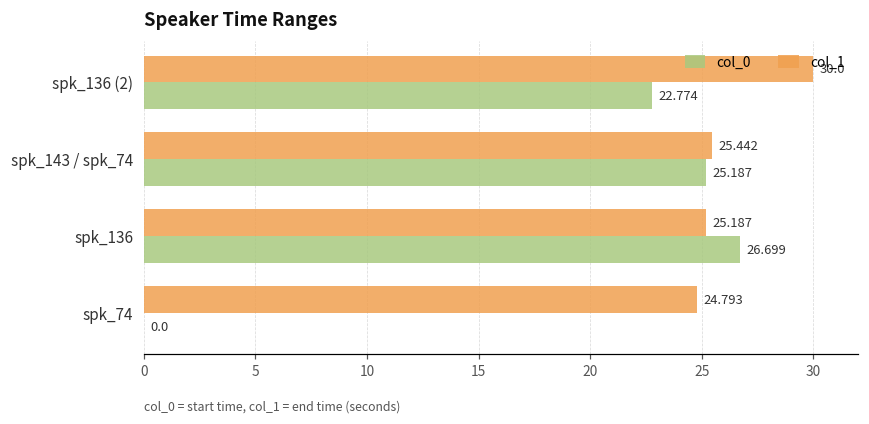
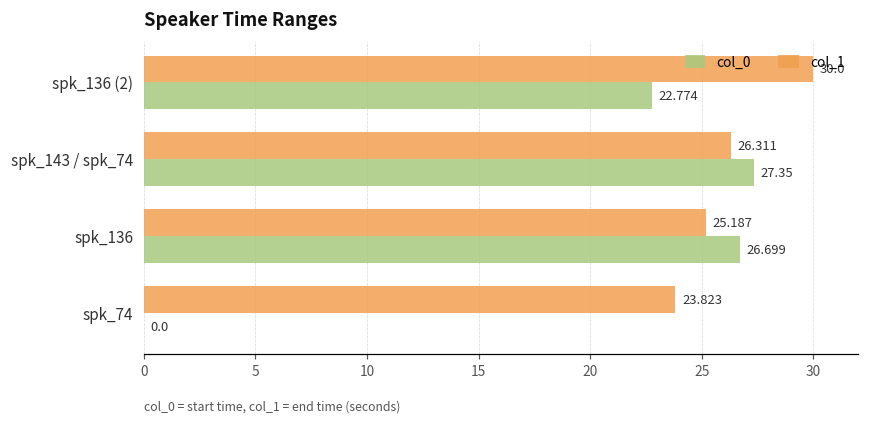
col_1, spk_143 / spk_74: 25.442 -> 26.311
col_0, spk_143 / spk_74: 25.187 -> 27.35
col_1, spk_74: 24.793 -> 23.823
